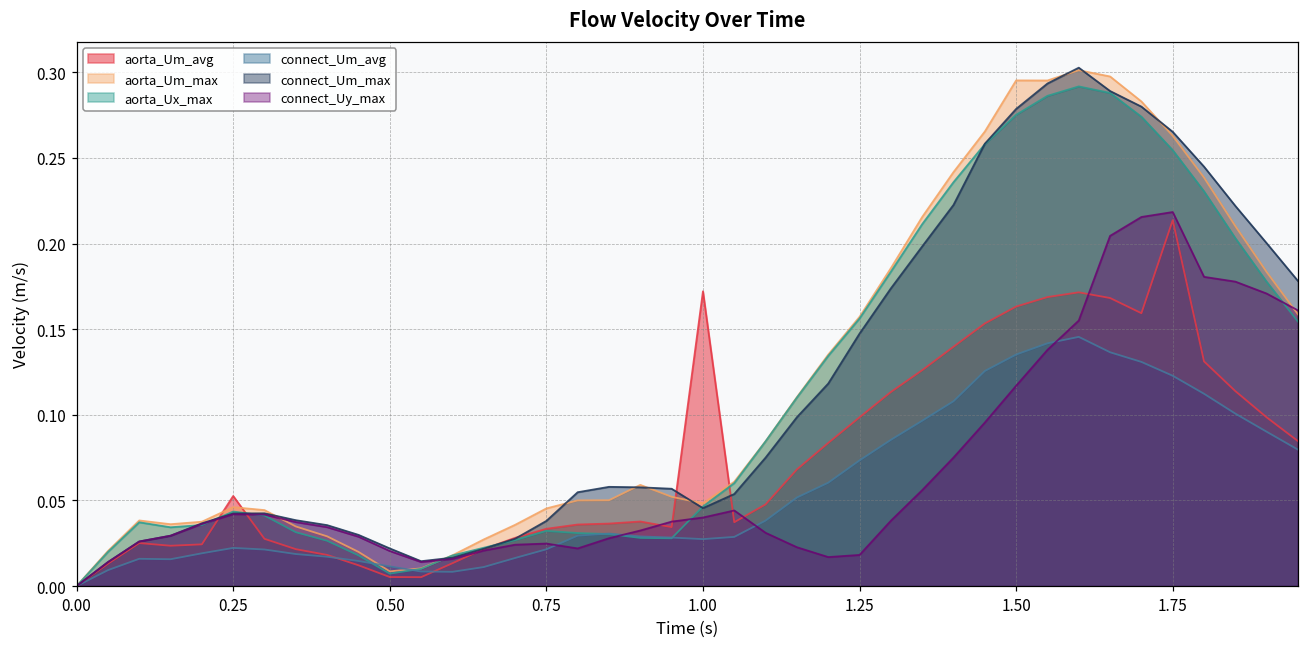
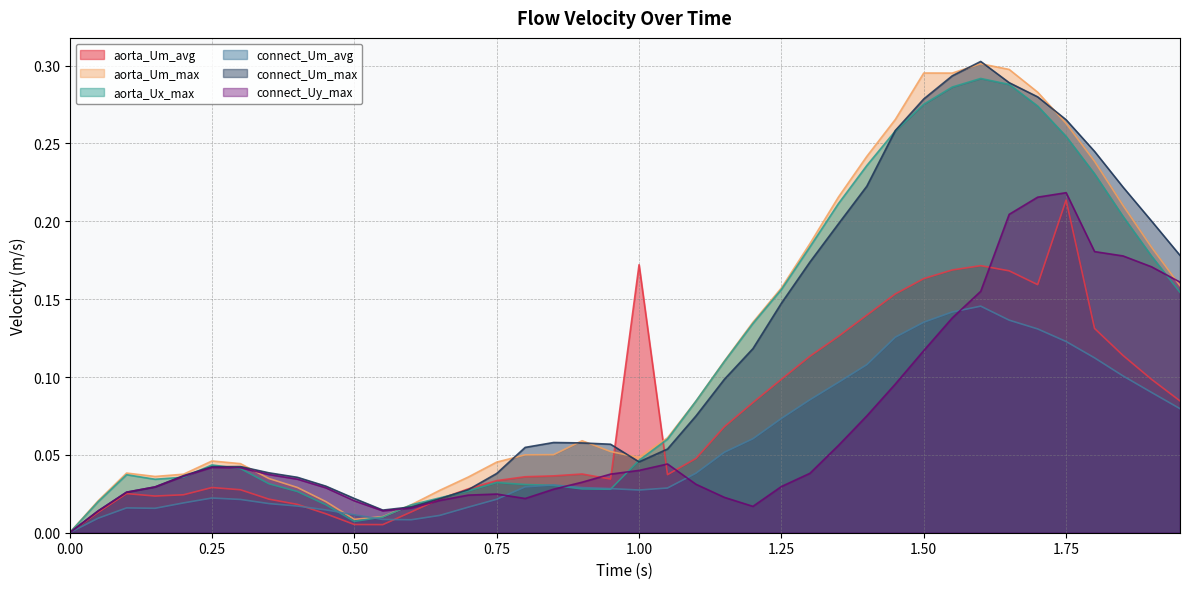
aorta_Um_avg, 0.25: 0.053 -> 0.029
connect_Uy_max, 1.25: 0.018 -> 0.030
